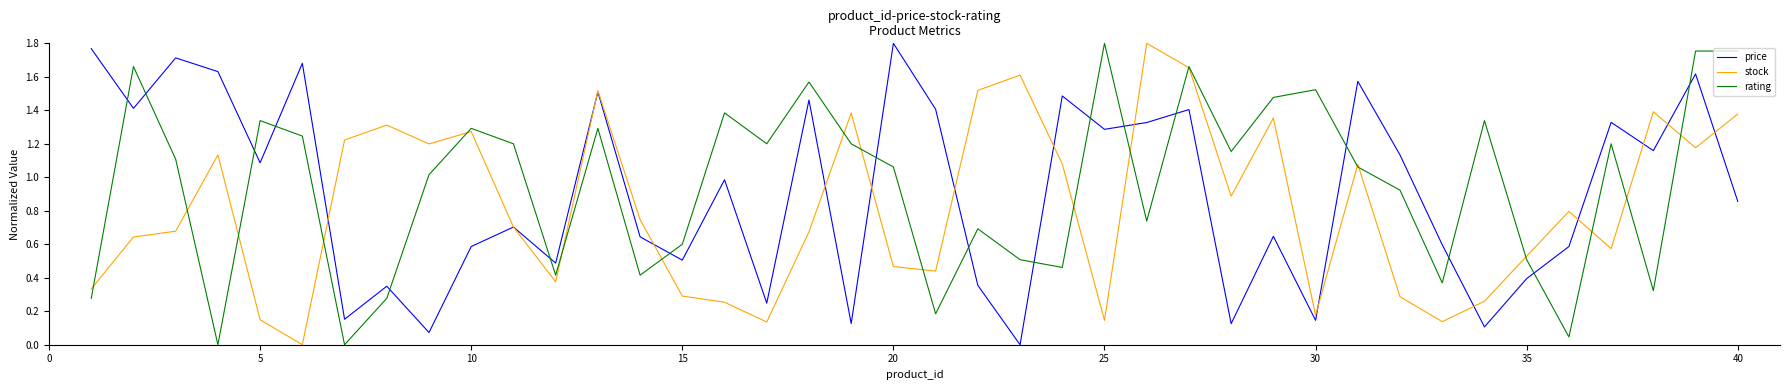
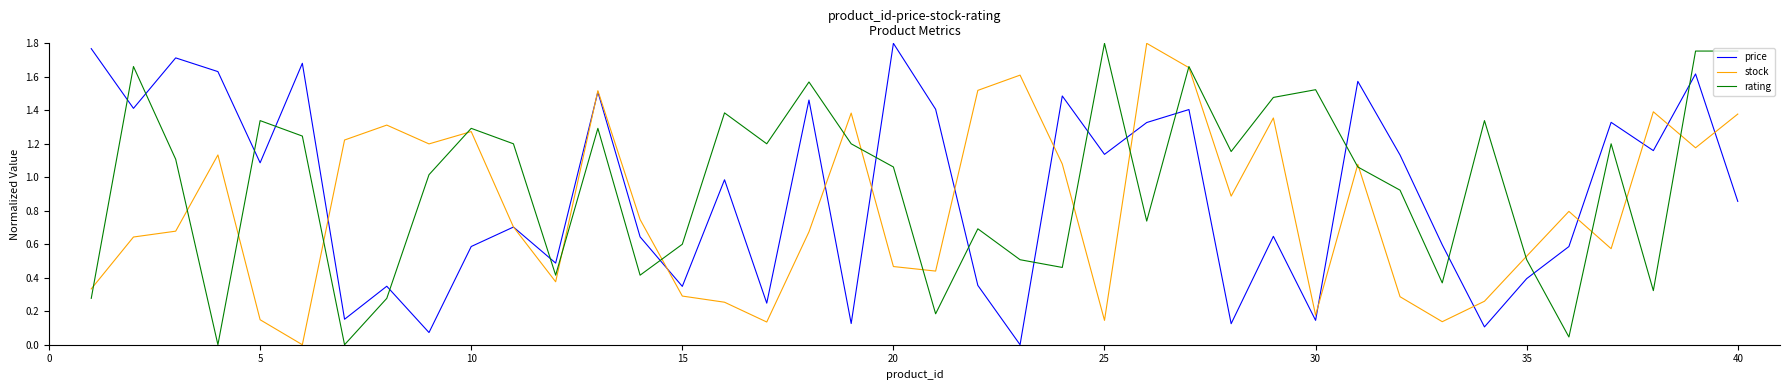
price, 15: 0.51 -> 0.35
price, 25: 1.29 -> 1.14
